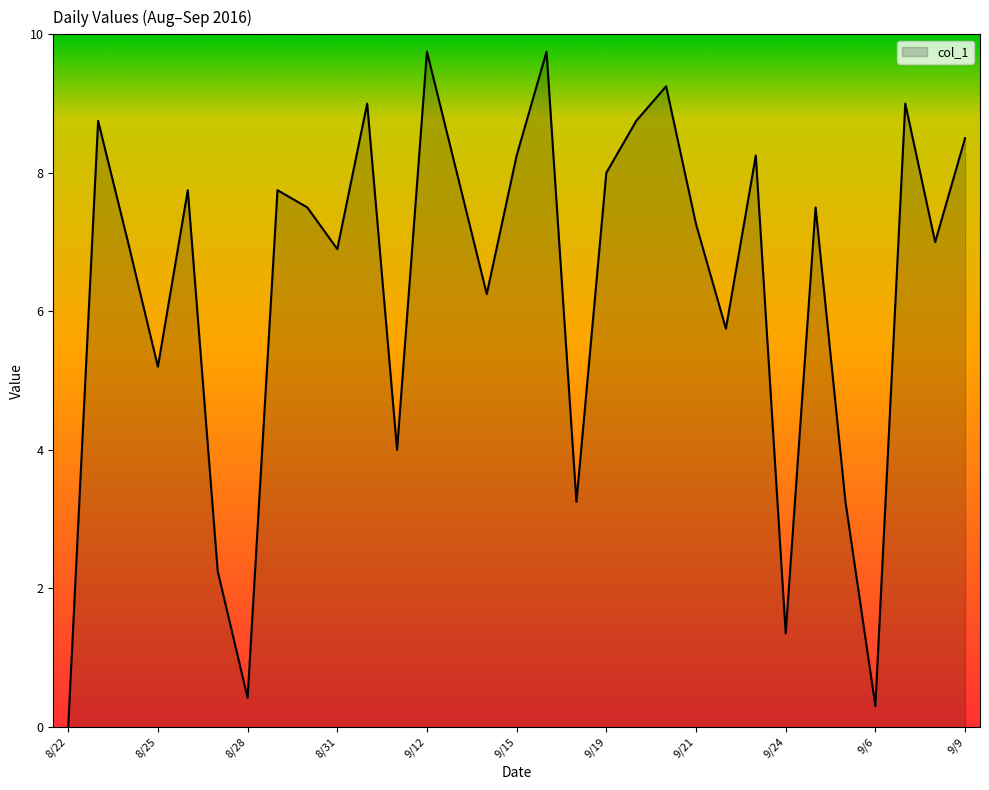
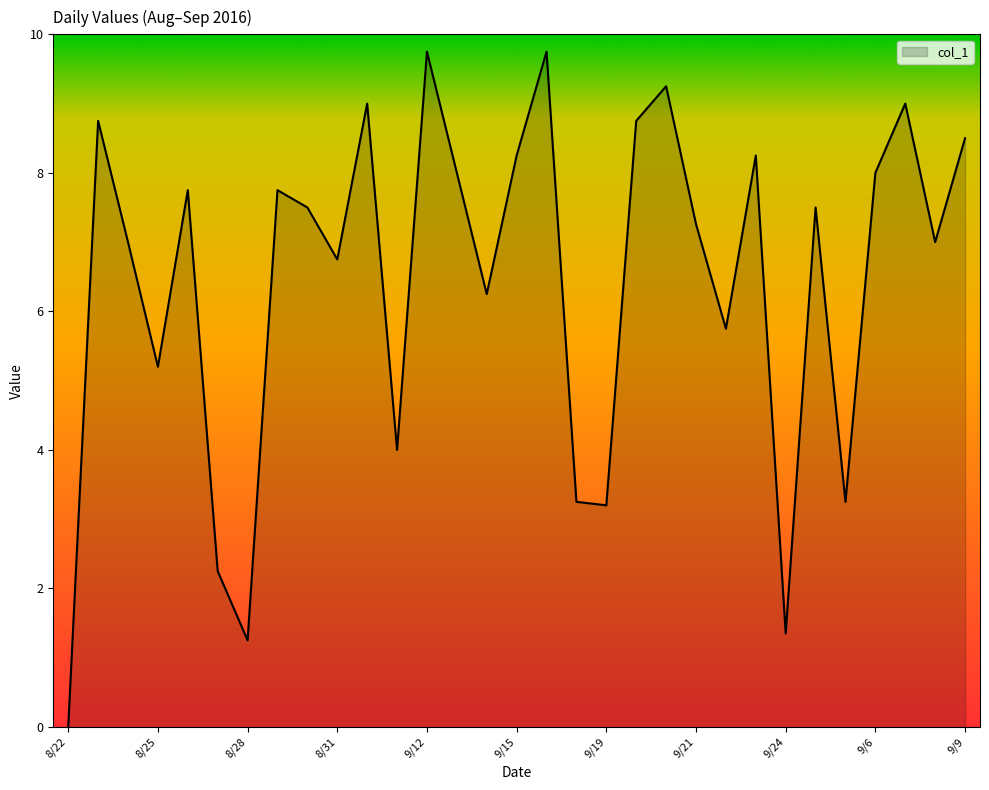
8/28: 0.4 -> 1.3
8/31: 6.9 -> 6.8
9/19: 8.0 -> 3.2
9/6: 0.3 -> 8.0
